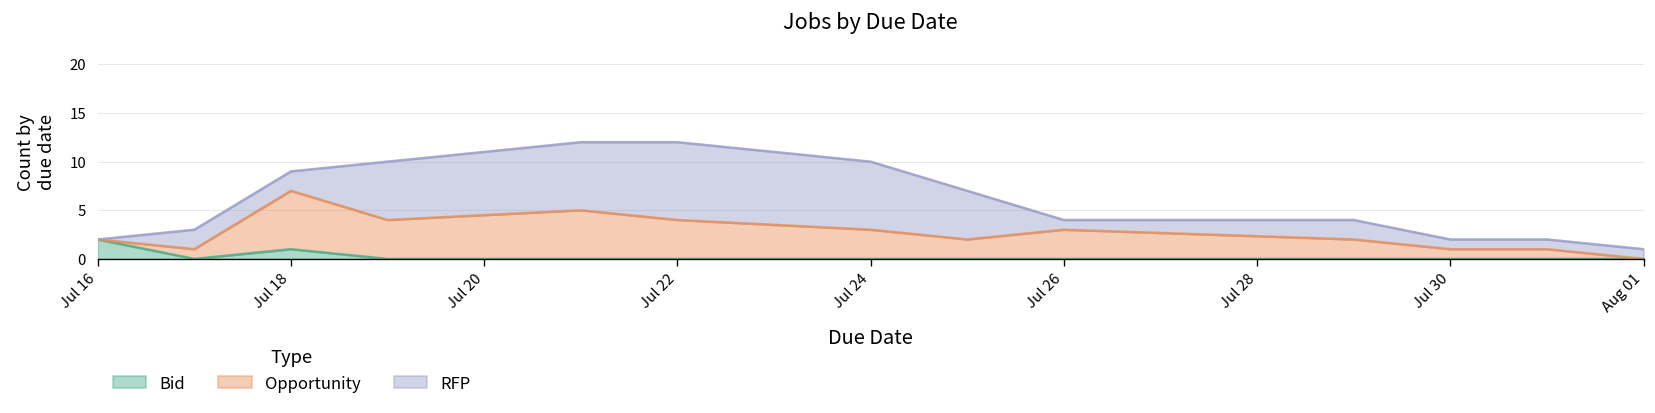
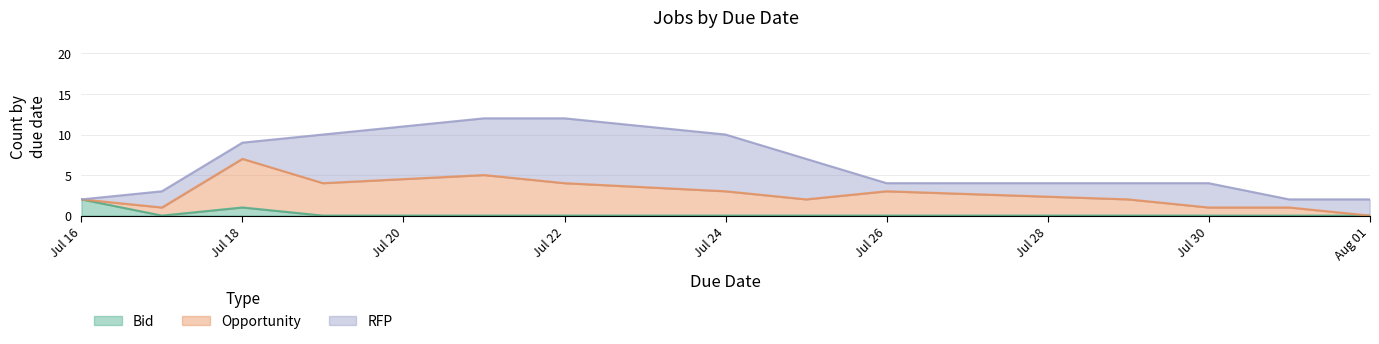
RFP, Jul 30: 1 -> 3
RFP, Aug 01: 1 -> 2
